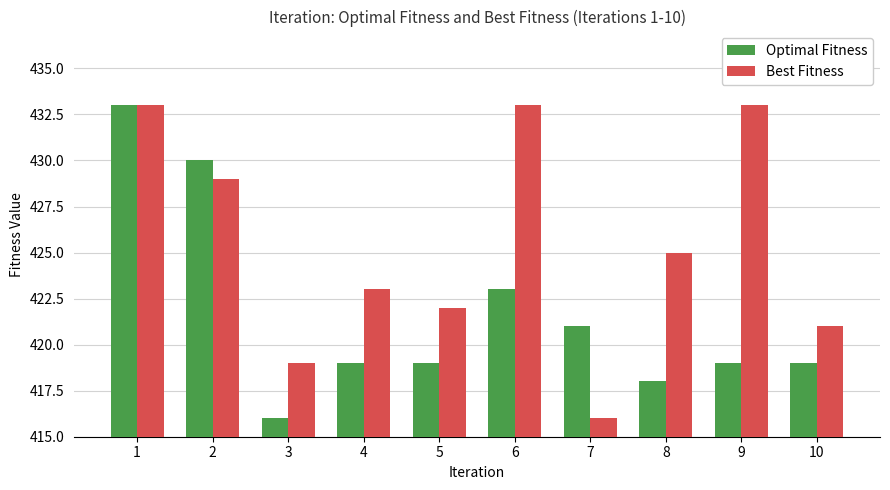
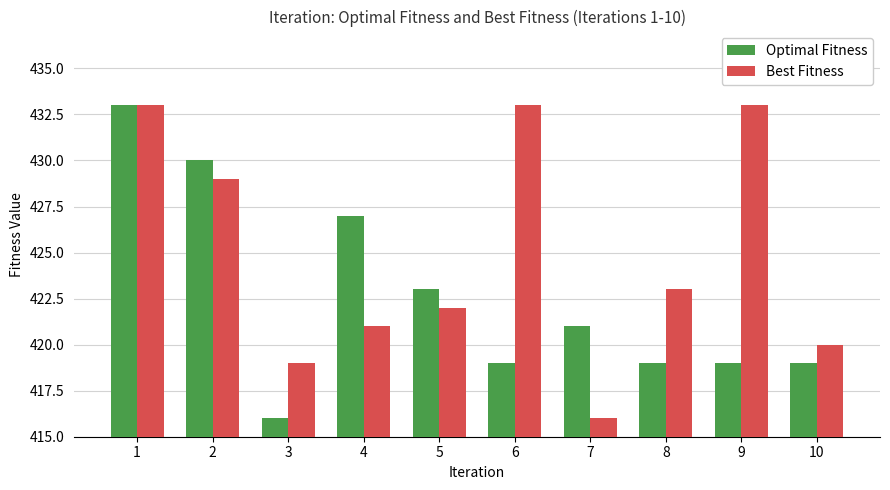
Optimal Fitness, 4: 419 -> 427
Best Fitness, 4: 423 -> 421
Optimal Fitness, 5: 419 -> 423
Optimal Fitness, 6: 423 -> 419
Optimal Fitness, 8: 418 -> 419
Best Fitness, 8: 425 -> 423
Best Fitness, 10: 421 -> 420
